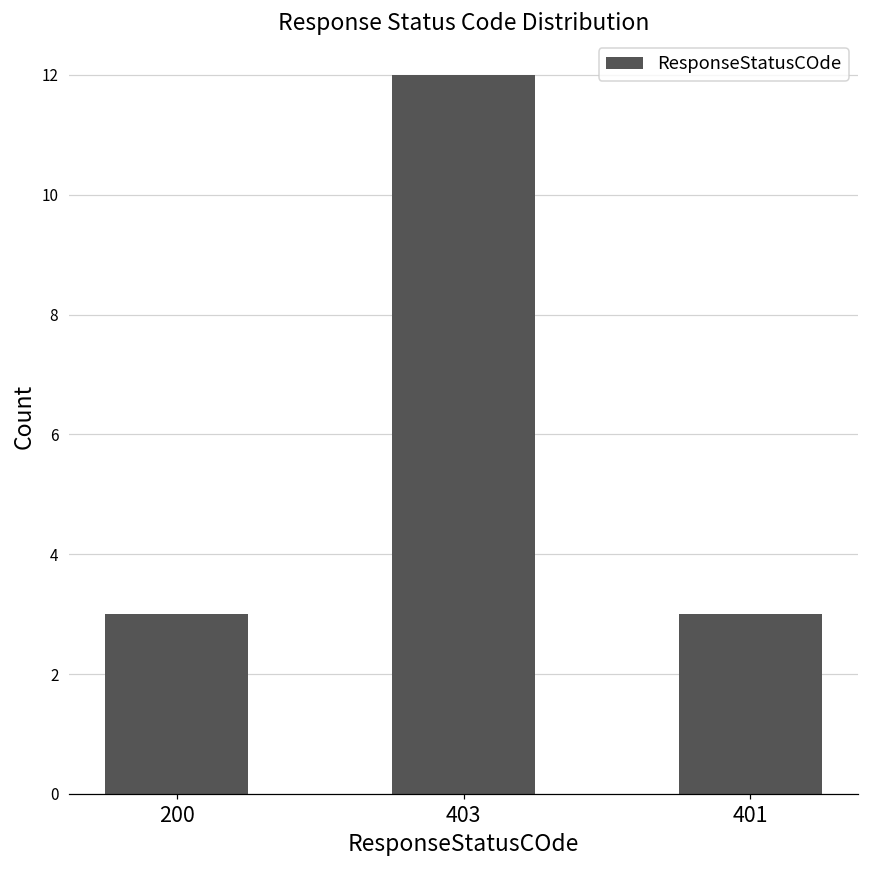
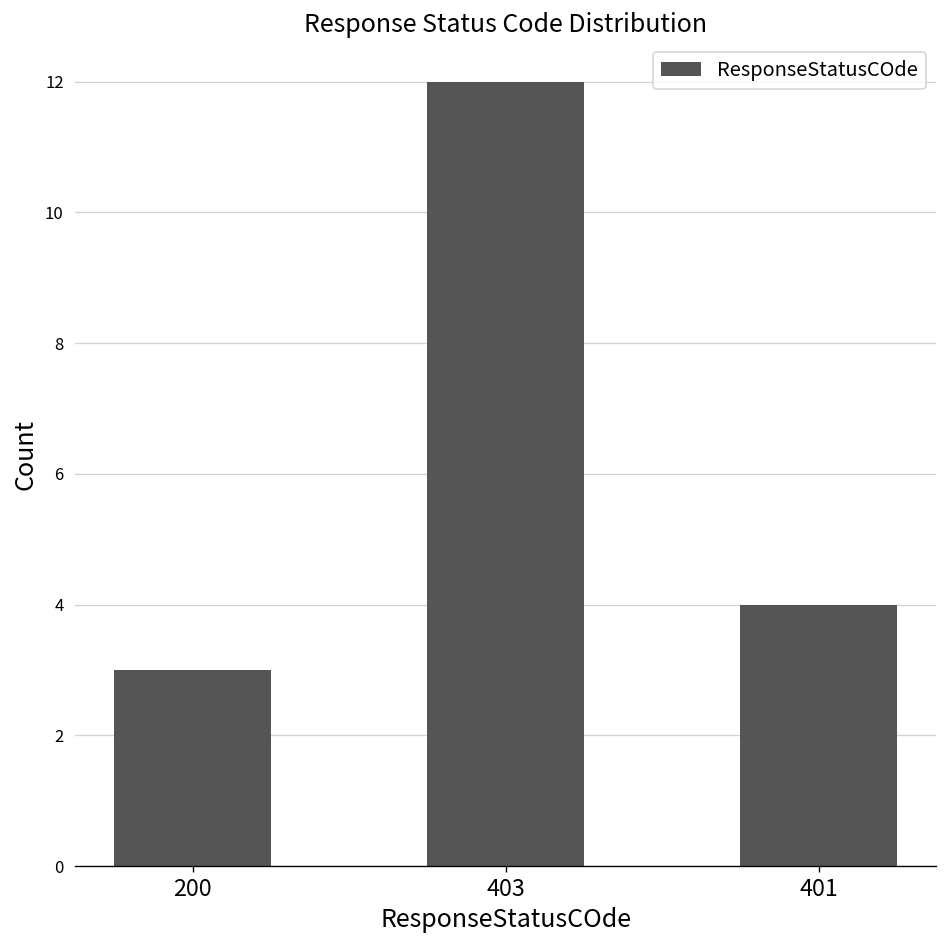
401: 3 -> 4
